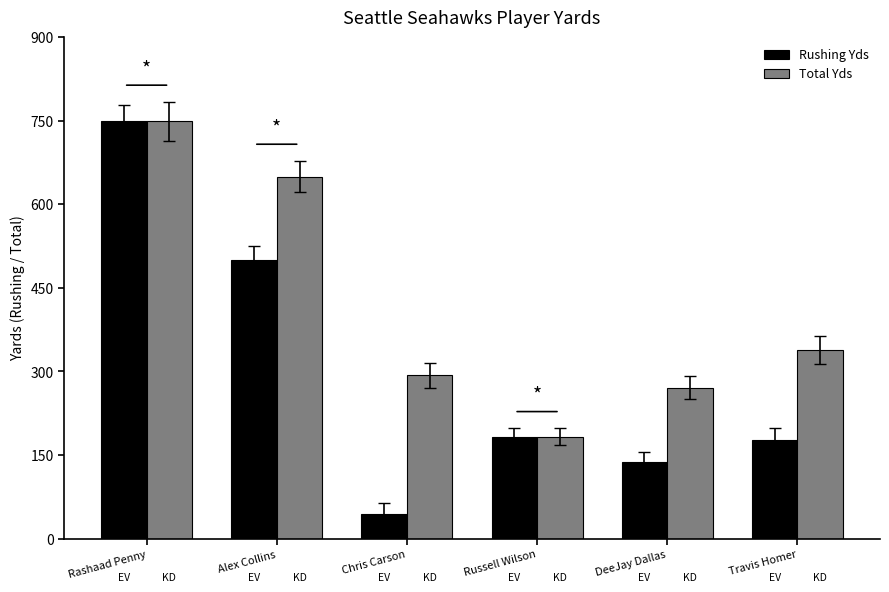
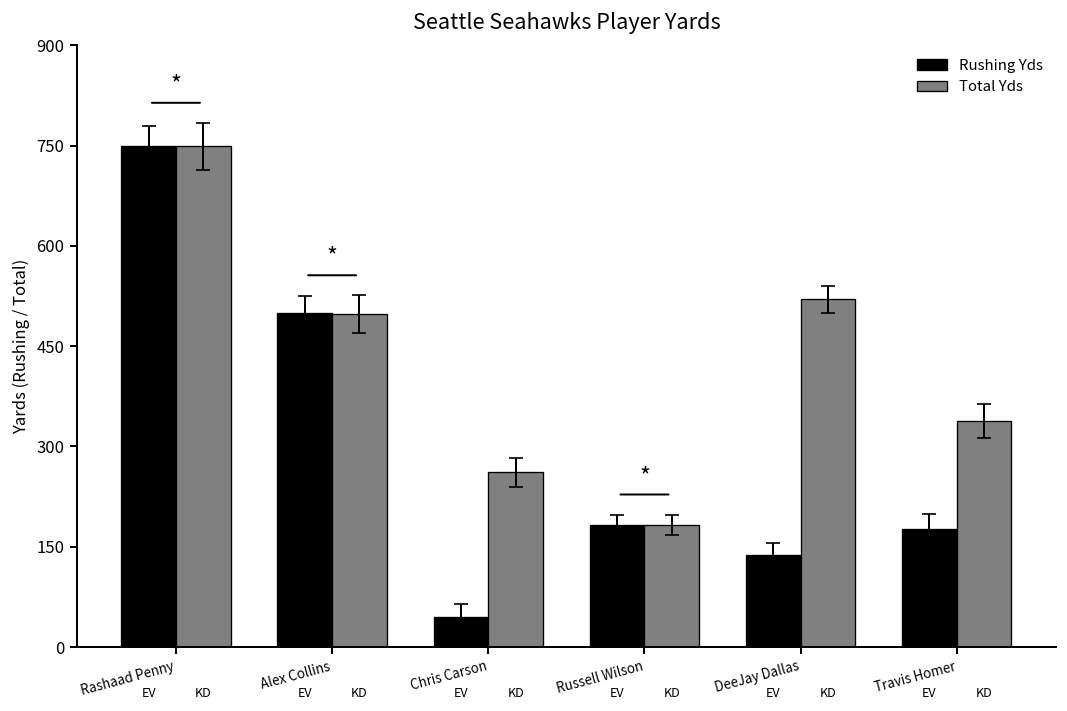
Total Yds, Alex Collins: 650 -> 500
Total Yds, Chris Carson: 290 -> 260
Total Yds, DeeJay Dallas: 270 -> 520
